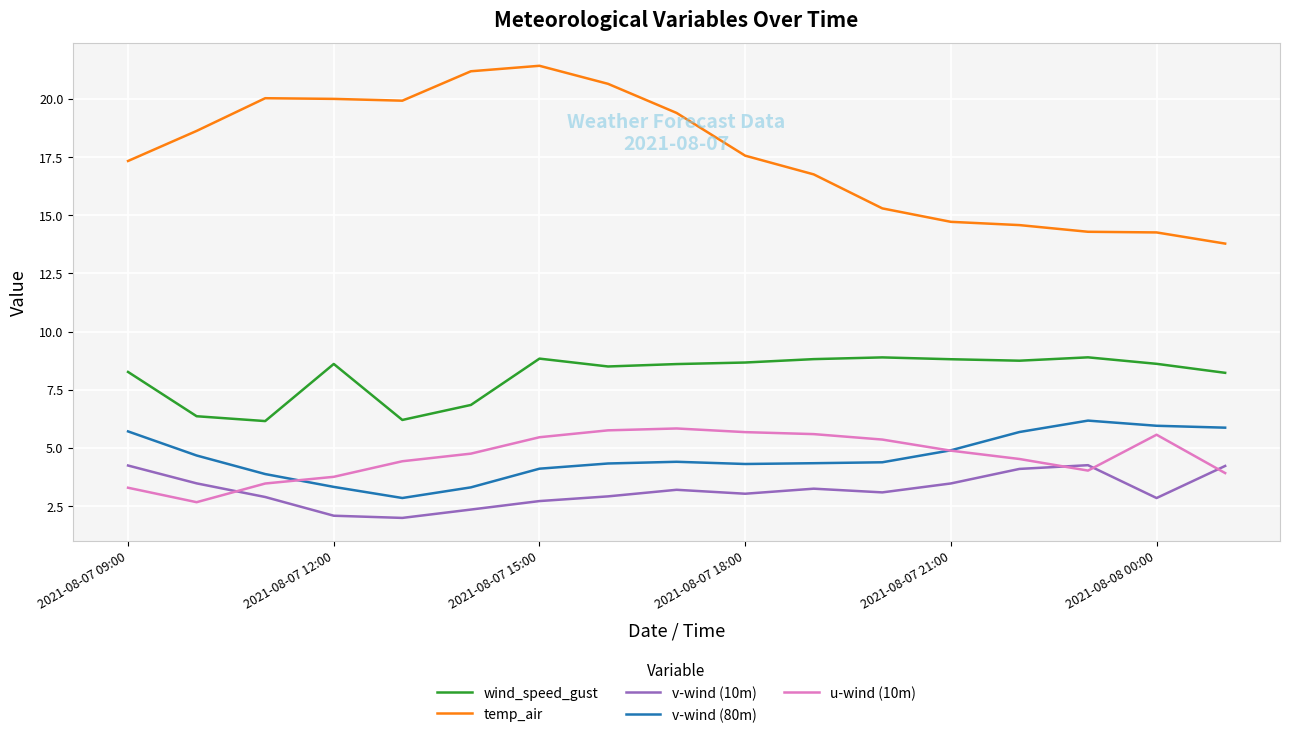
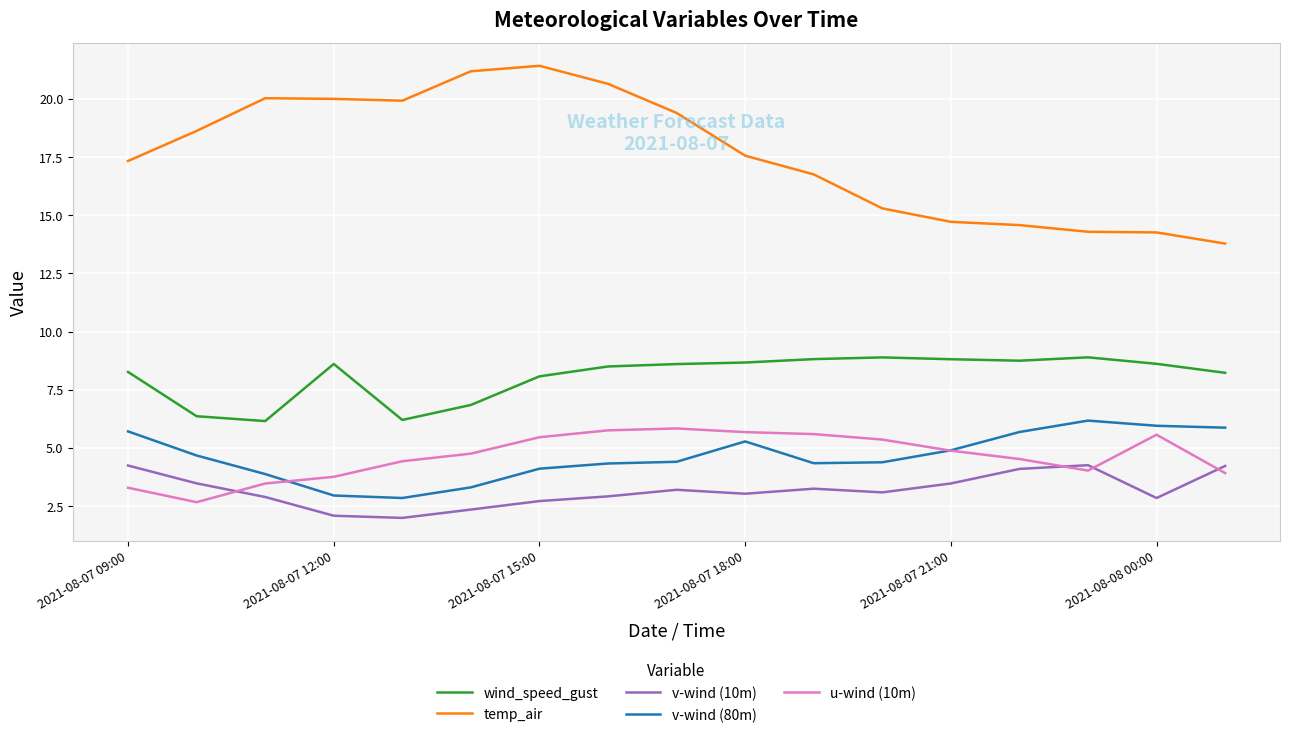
v-wind (80m), 2021-08-07 12:00: 3.3 -> 3.0
wind_speed_gust, 2021-08-07 15:00: 8.8 -> 8.1
v-wind (80m), 2021-08-07 18:00: 4.3 -> 5.3
